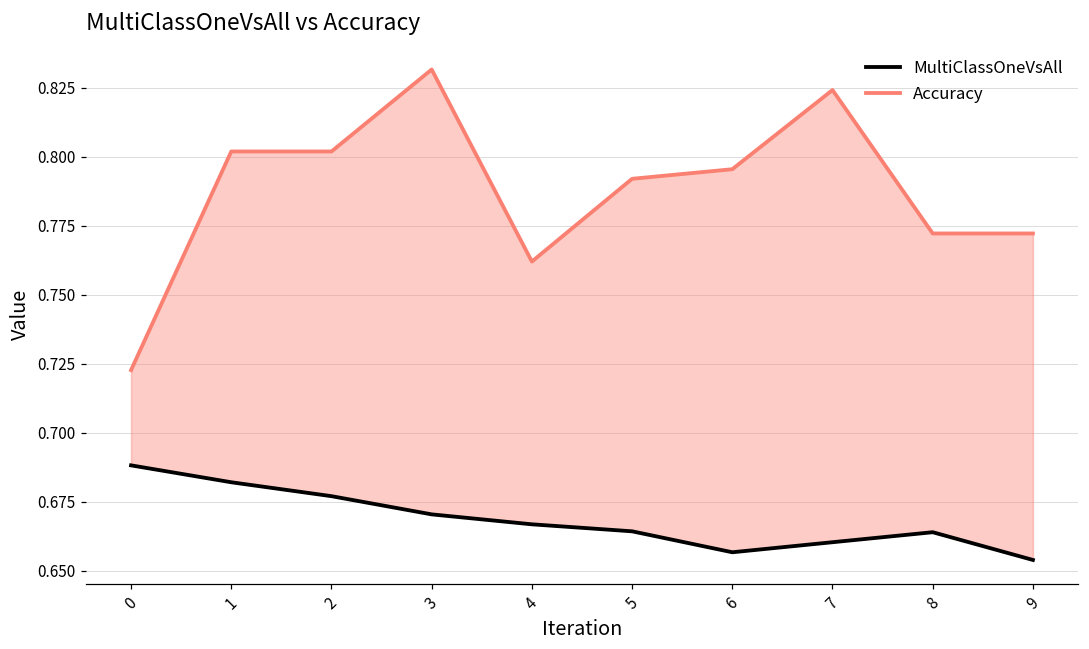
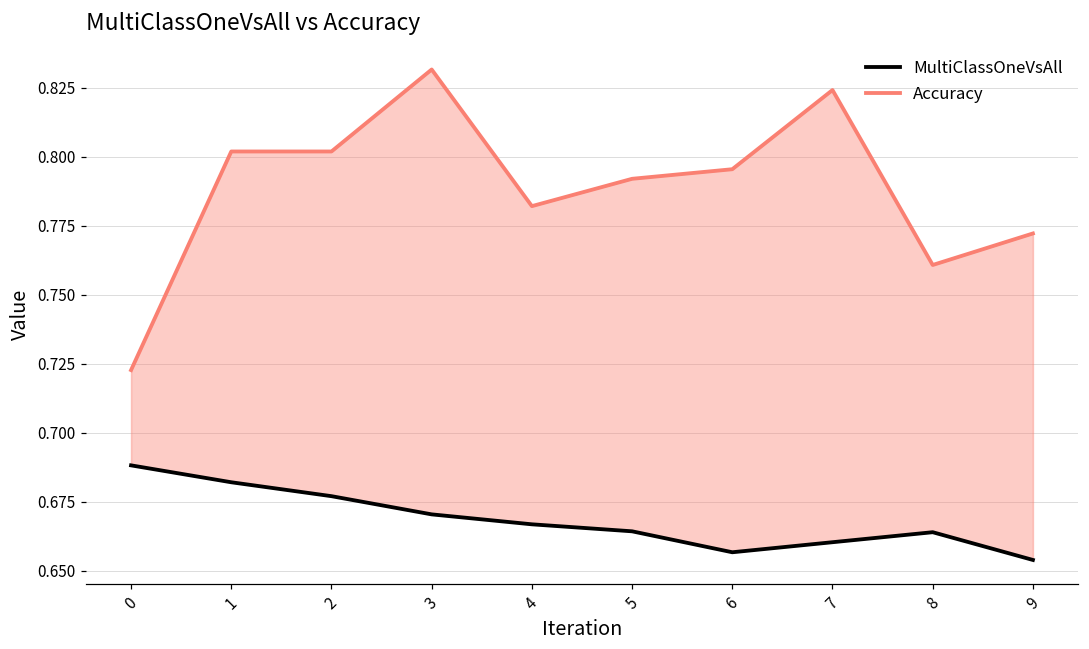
Accuracy, 4: 0.762 -> 0.782
Accuracy, 8: 0.772 -> 0.761
